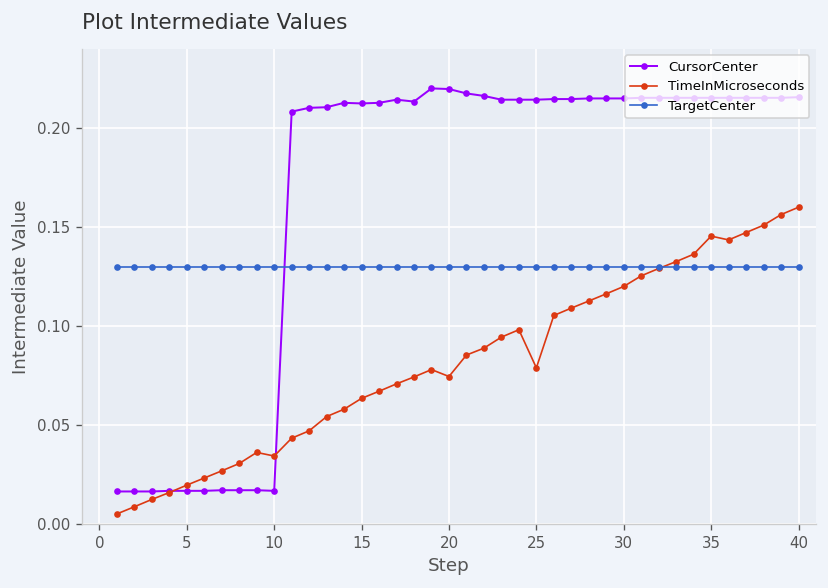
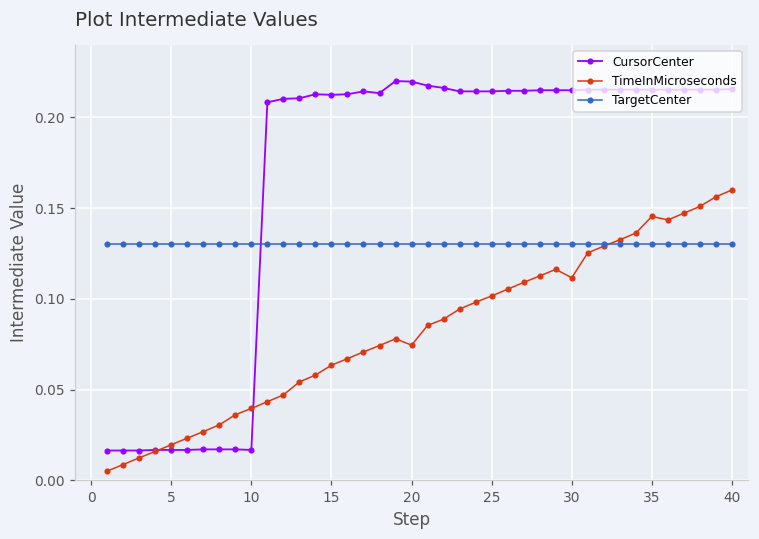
TimeInMicroseconds, 10: 0.034 -> 0.040
TimeInMicroseconds, 25: 0.079 -> 0.102
TimeInMicroseconds, 30: 0.120 -> 0.112
